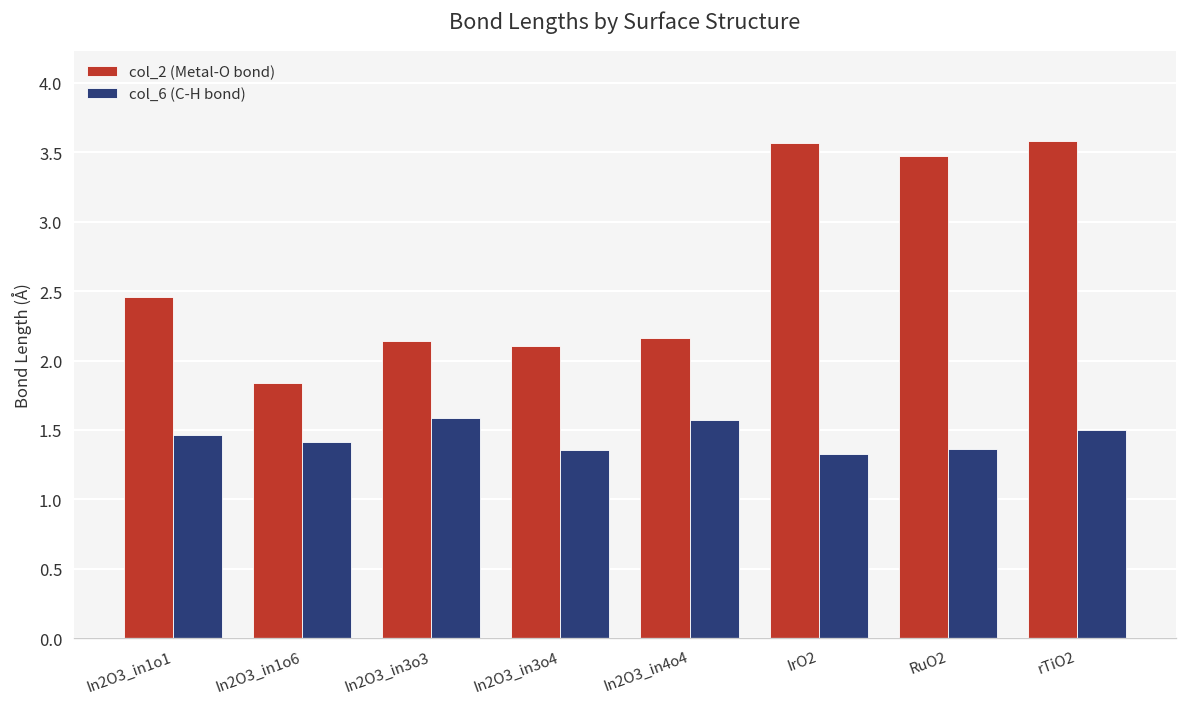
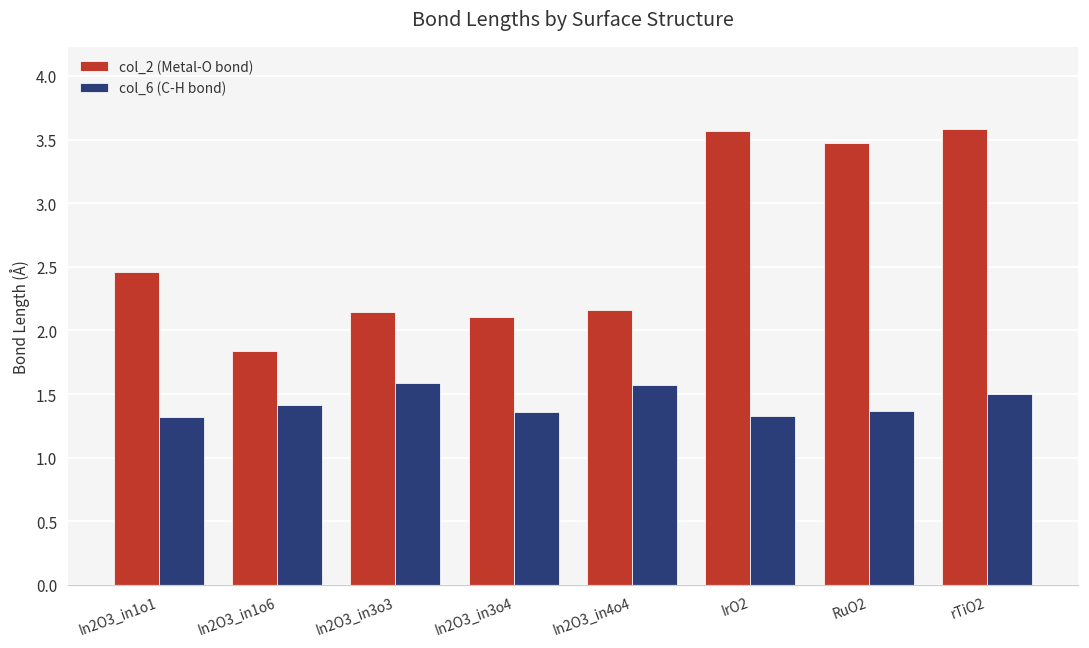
col_6 (C-H bond), In2O3_in1o1: 1.46 -> 1.32
